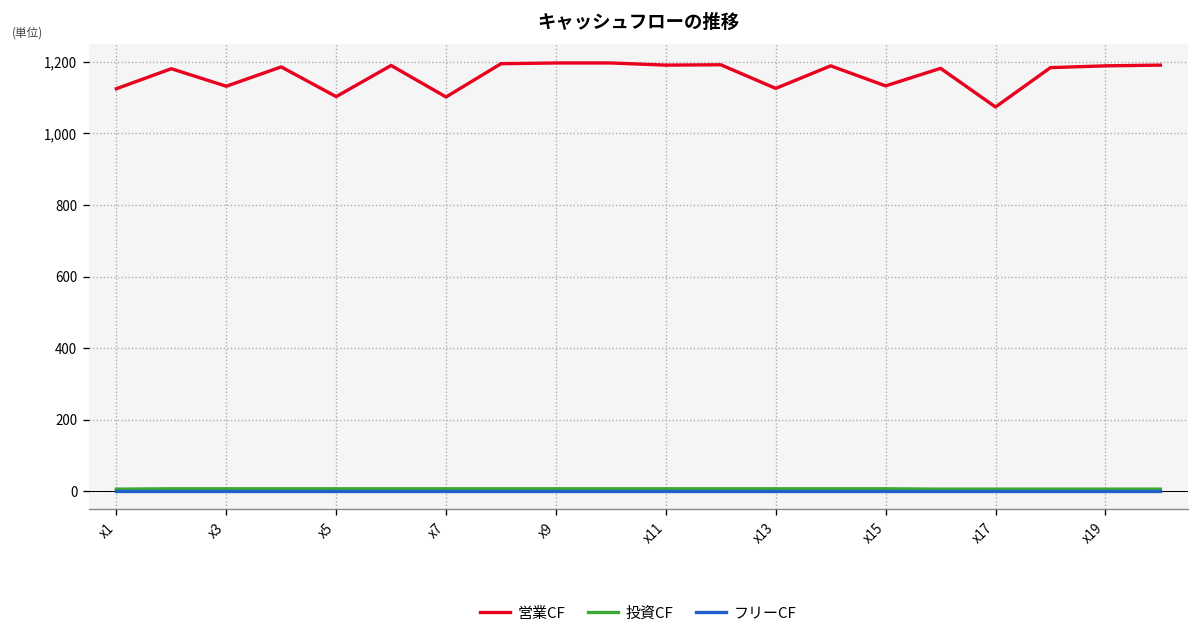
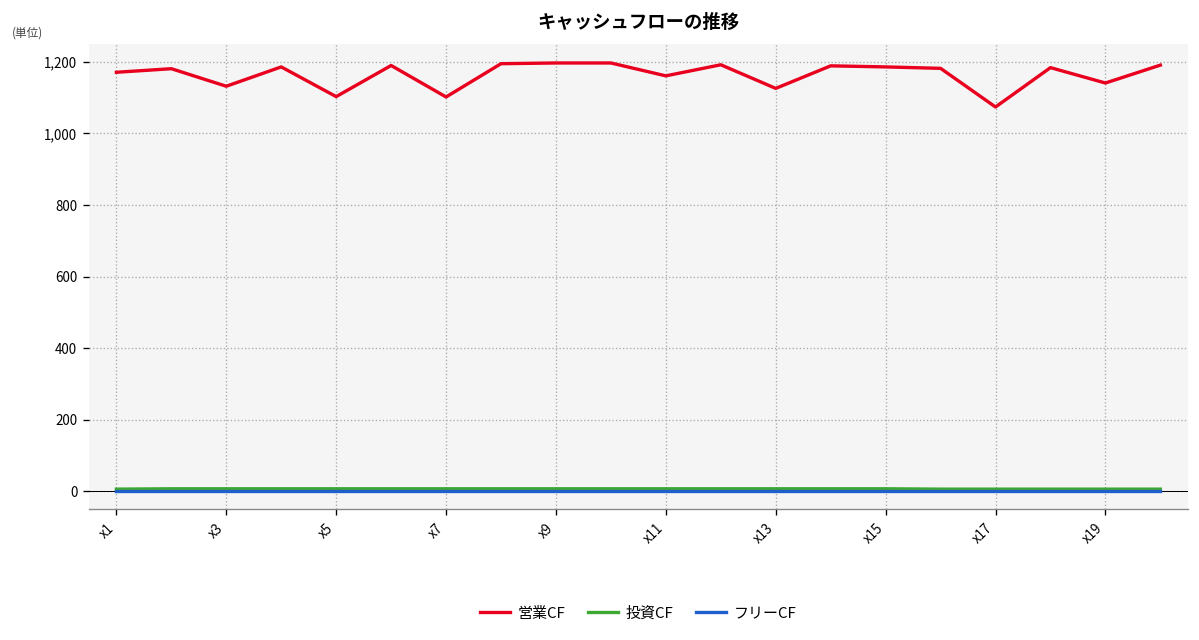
営業CF, x1: 1,130 -> 1,170
営業CF, x11: 1,190 -> 1,160
営業CF, x15: 1,130 -> 1,190
営業CF, x19: 1,190 -> 1,140
